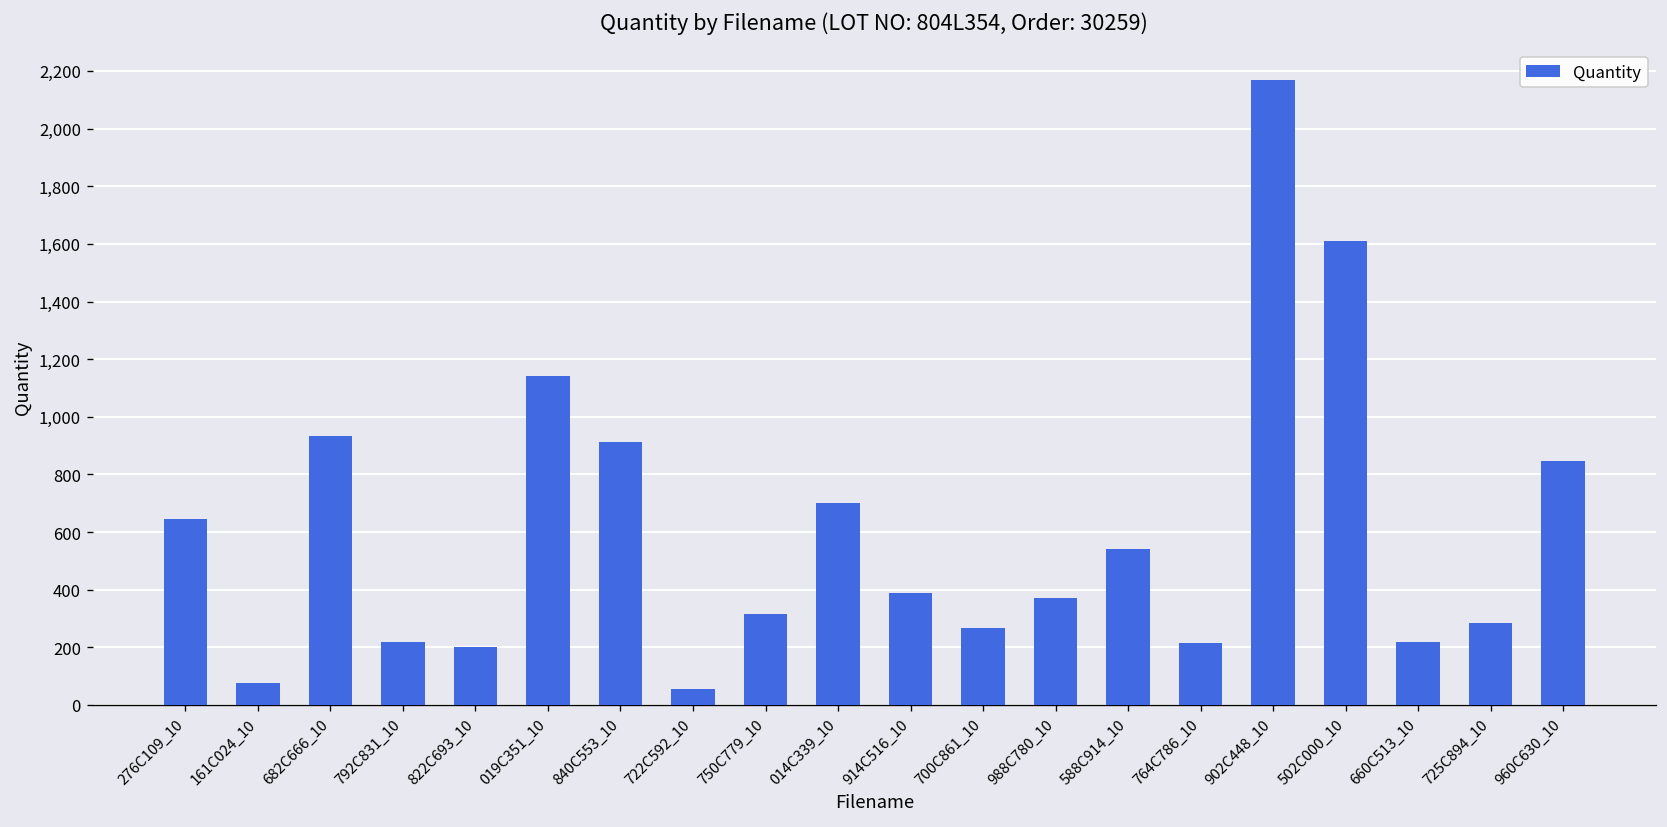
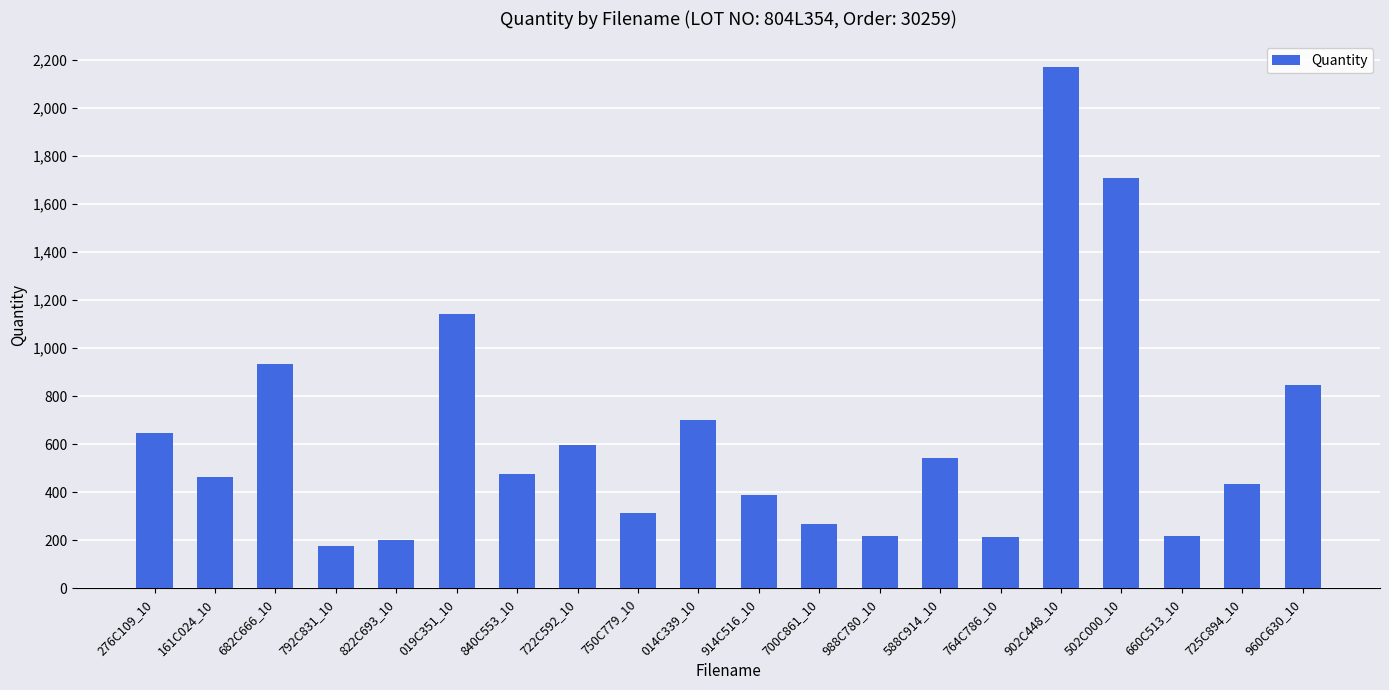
161C024_10: 80 -> 460
792C831_10: 220 -> 180
840C553_10: 910 -> 480
722C592_10: 60 -> 600
988C780_10: 370 -> 220
502C000_10: 1,610 -> 1,710
725C894_10: 290 -> 430
